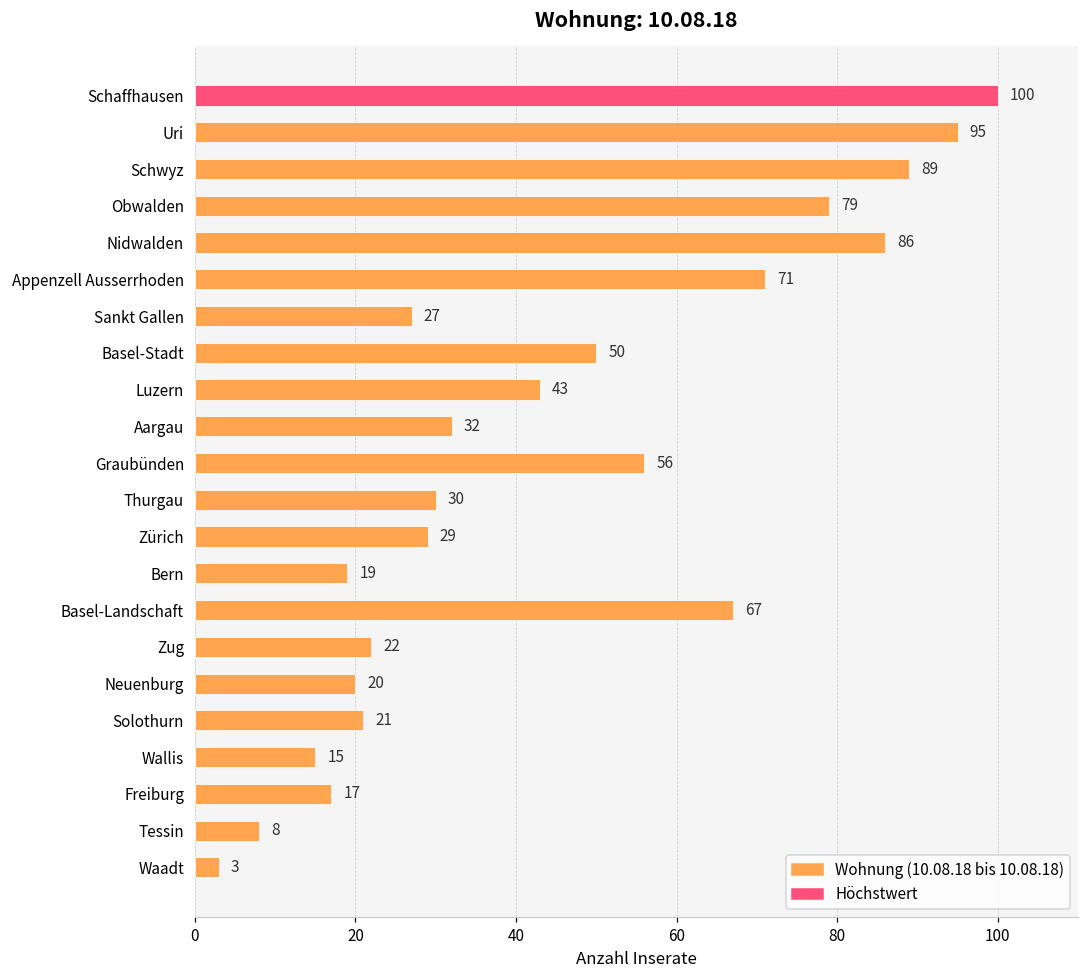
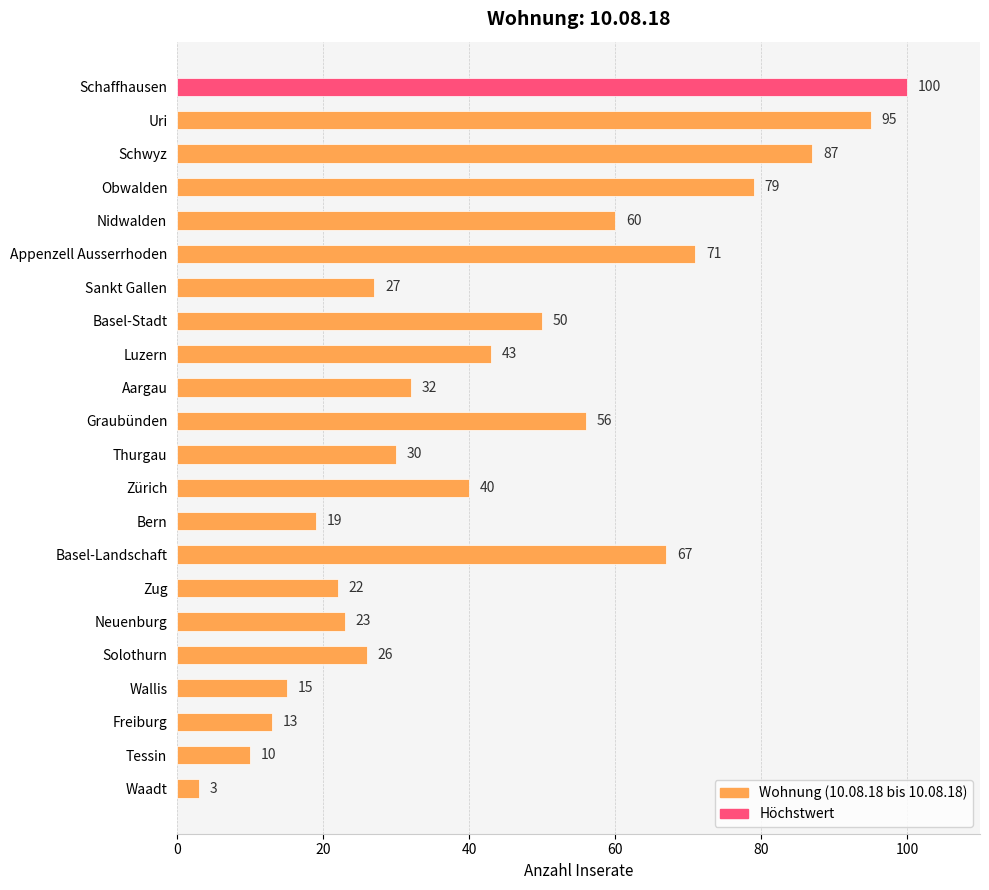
Schwyz: 89 -> 87
Nidwalden: 86 -> 60
Zürich: 29 -> 40
Neuenburg: 20 -> 23
Solothurn: 21 -> 26
Freiburg: 17 -> 13
Tessin: 8 -> 10
